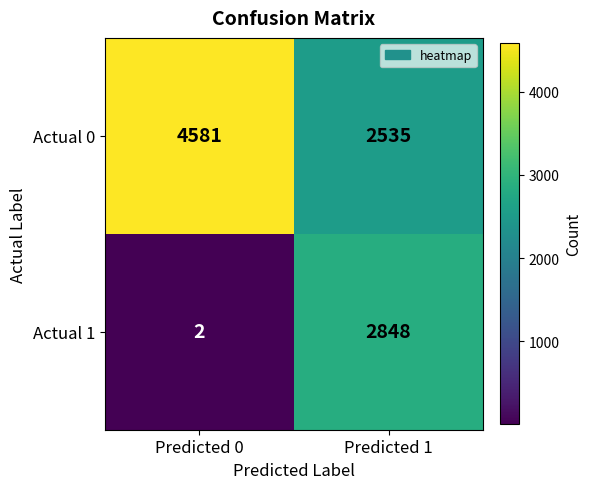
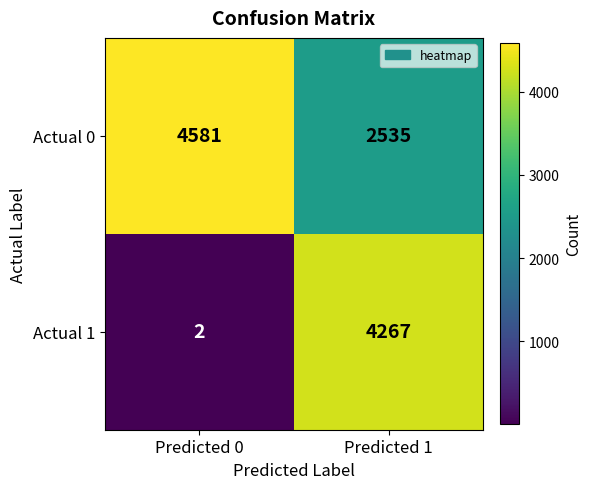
Actual 1, Predicted 1: 2848 -> 4267
